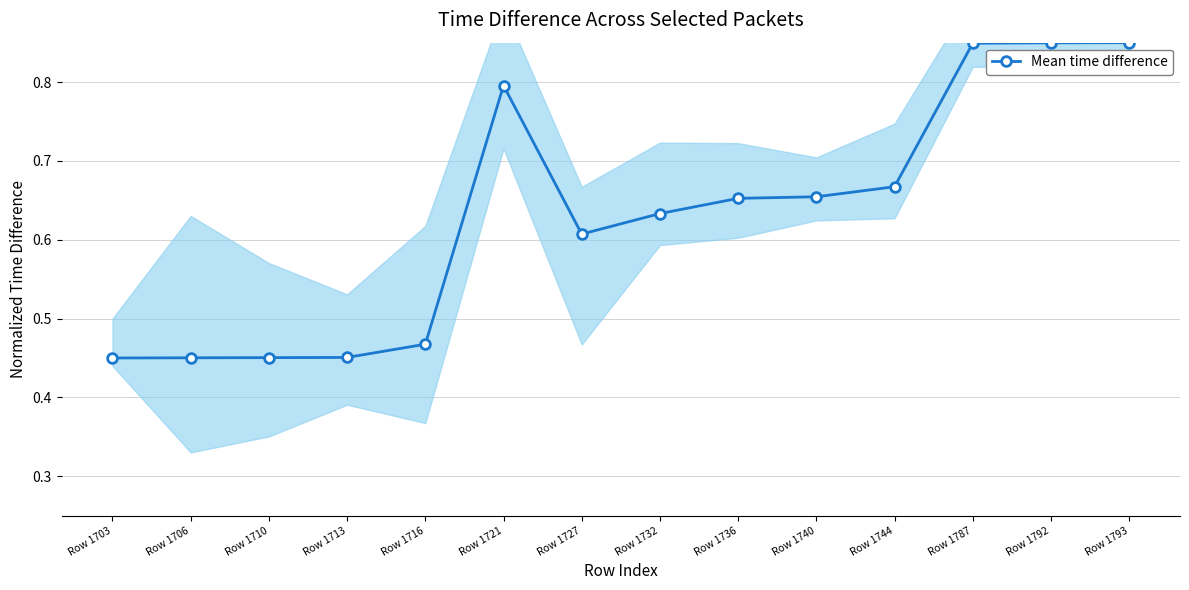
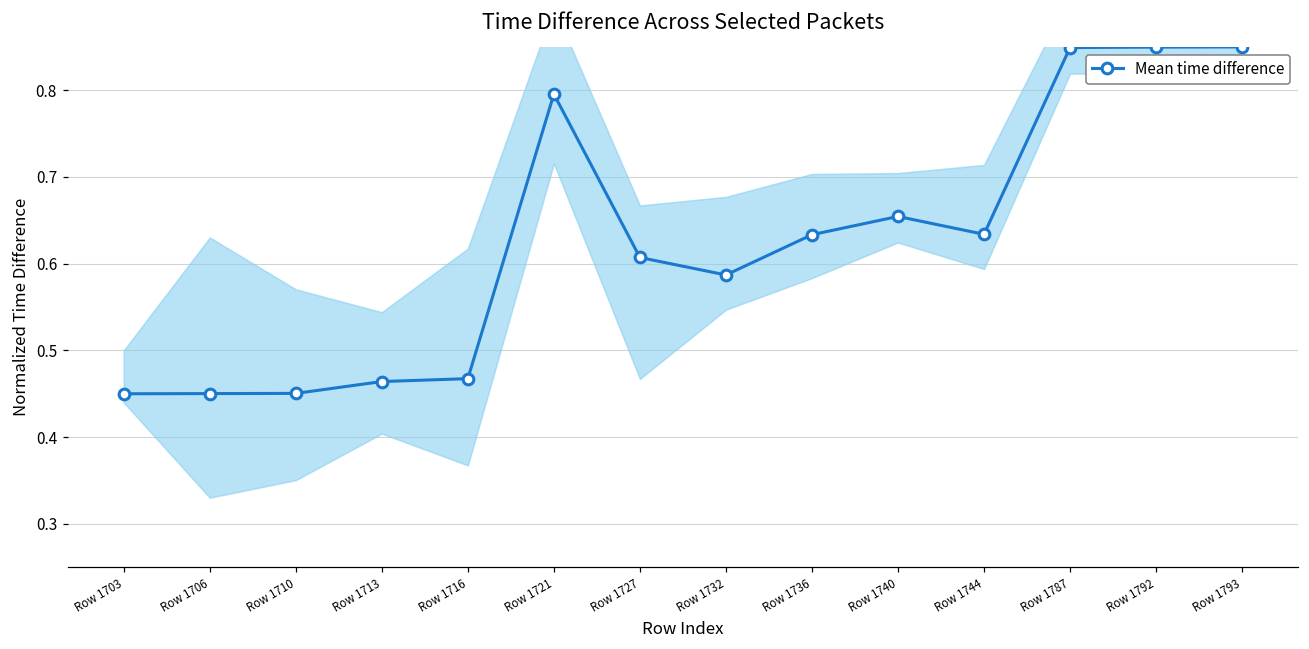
Mean time difference, Row 1713: 0.45 -> 0.46
Mean time difference, Row 1732: 0.63 -> 0.59
Mean time difference, Row 1736: 0.65 -> 0.63
Mean time difference, Row 1744: 0.67 -> 0.63
